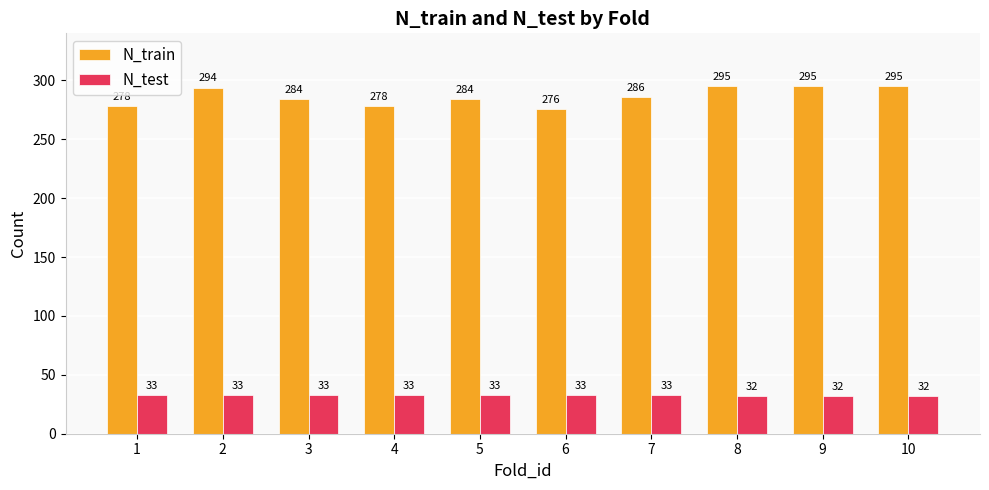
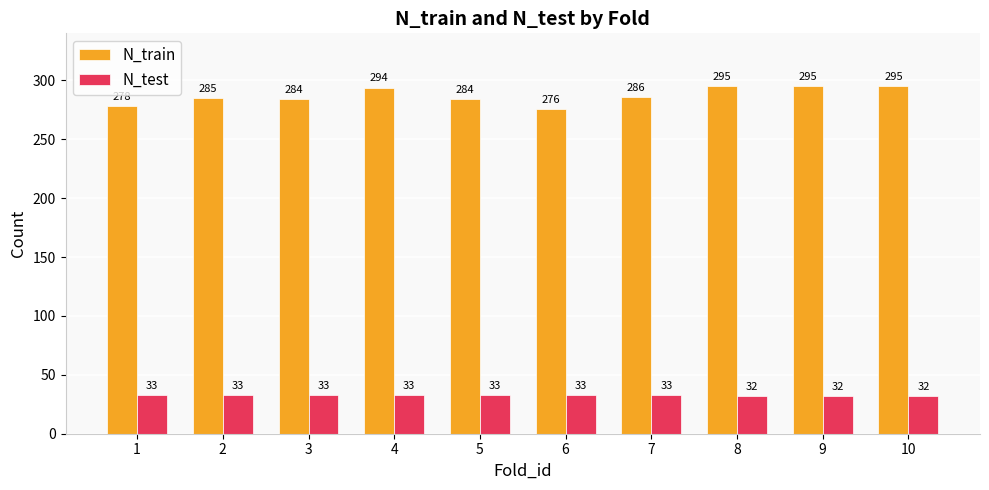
N_train, 2: 294 -> 285
N_train, 4: 278 -> 294
